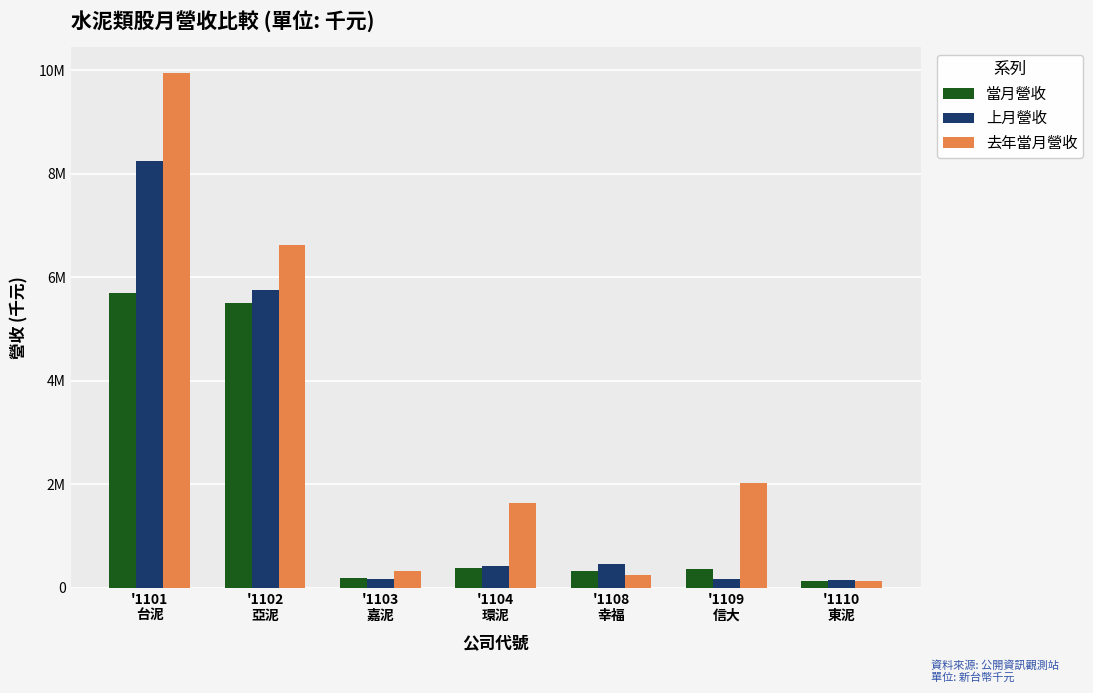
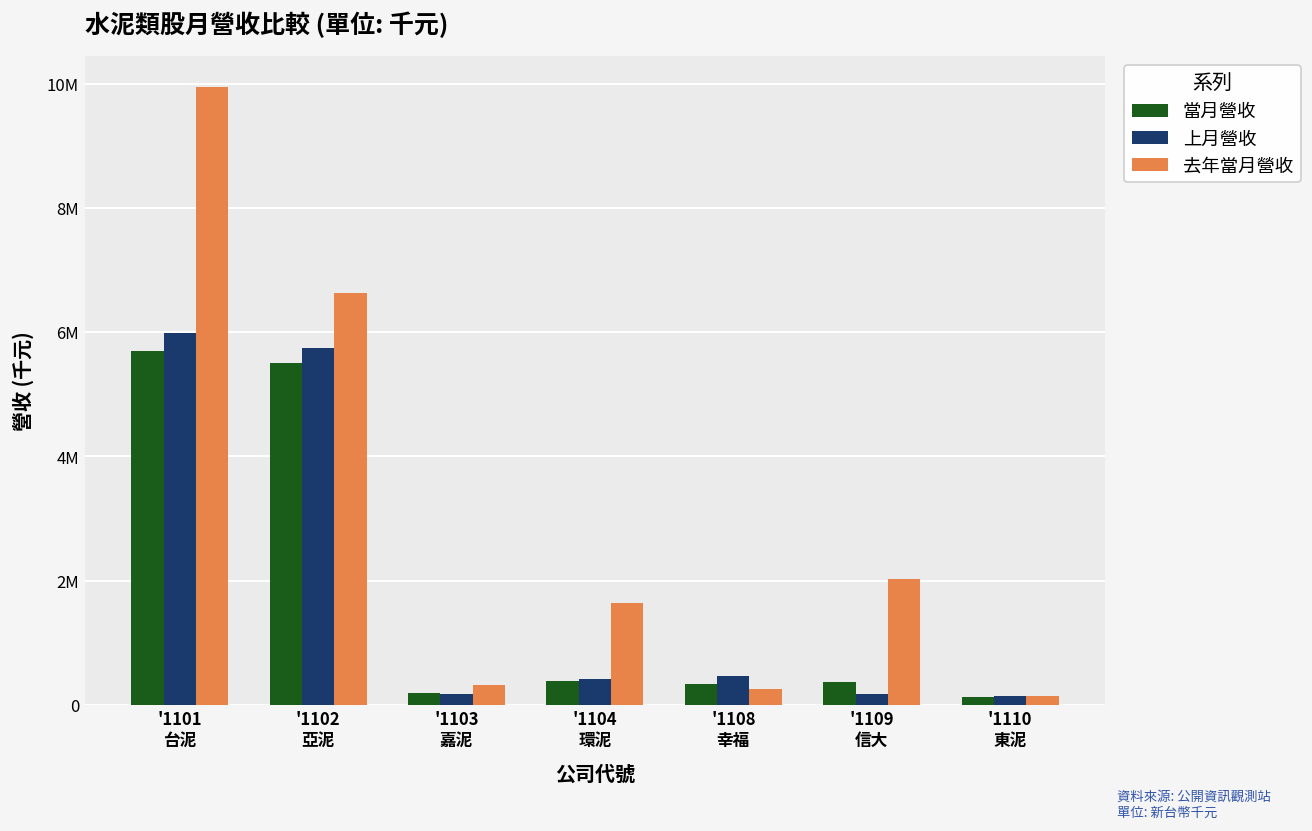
上月營收, '1101 台泥: 8300000 -> 6000000
